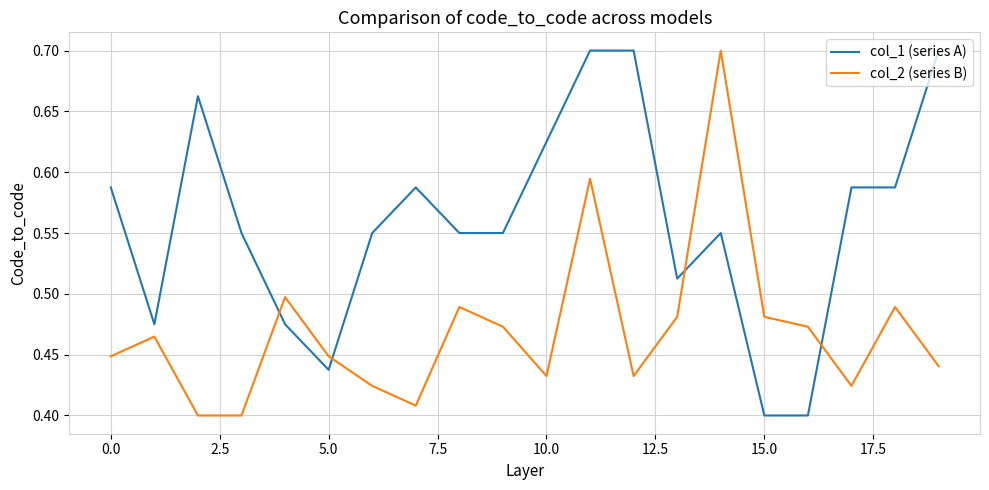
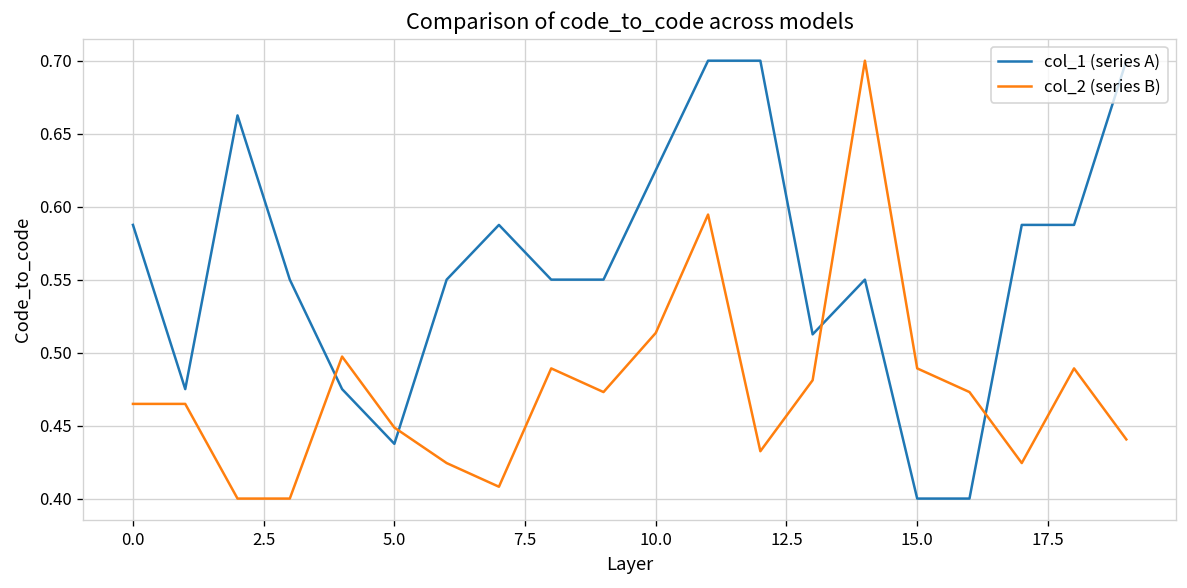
col_2 (series B), 0.0: 0.449 -> 0.465
col_2 (series B), 10.0: 0.432 -> 0.514
col_2 (series B), 15.0: 0.481 -> 0.489
